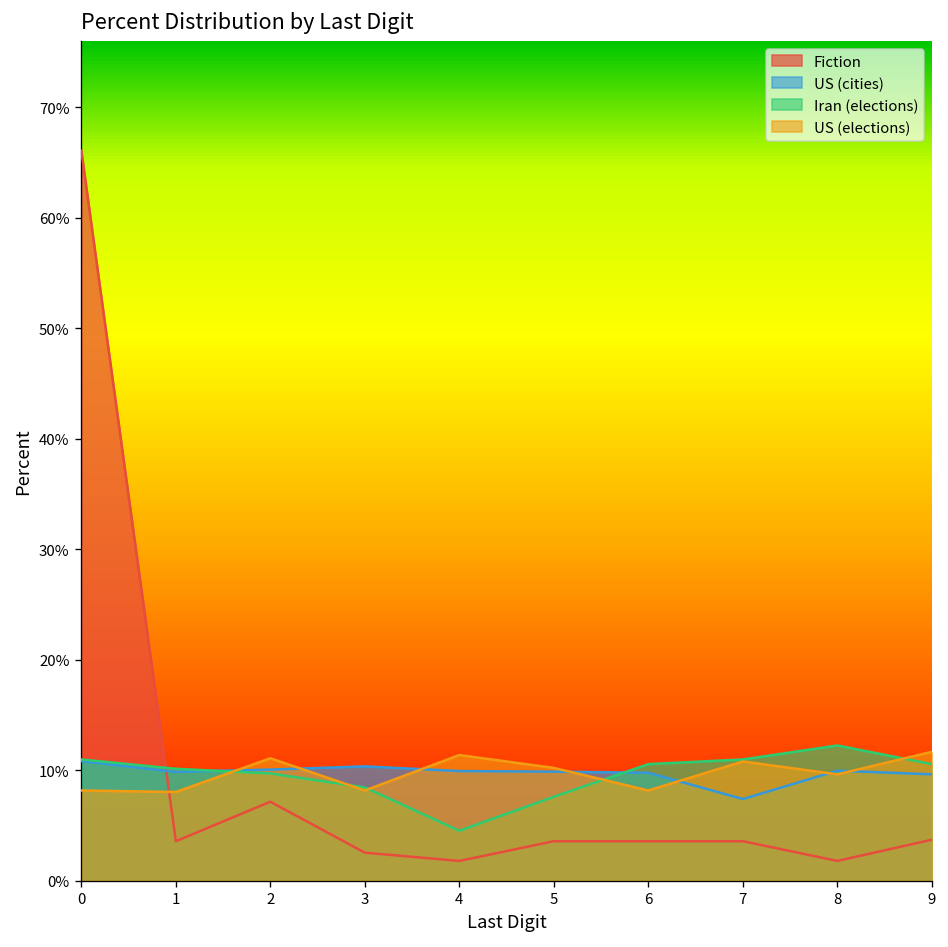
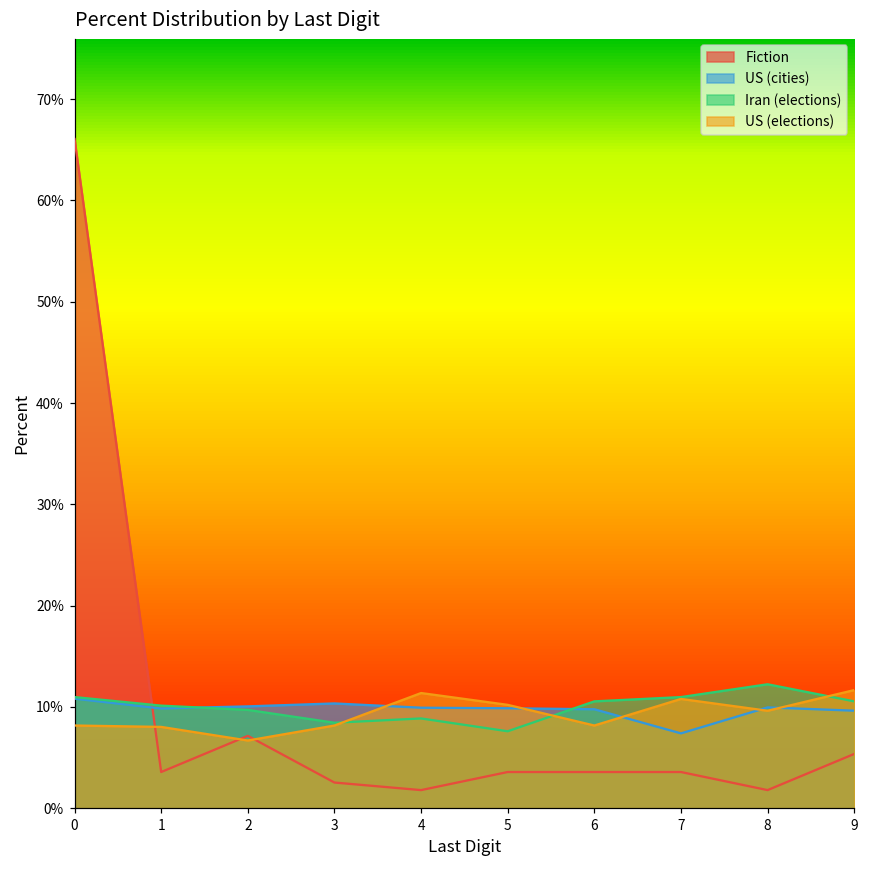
US (elections), 2: 11% -> 7%
Iran (elections), 4: 5% -> 9%
Fiction, 9: 4% -> 5%
